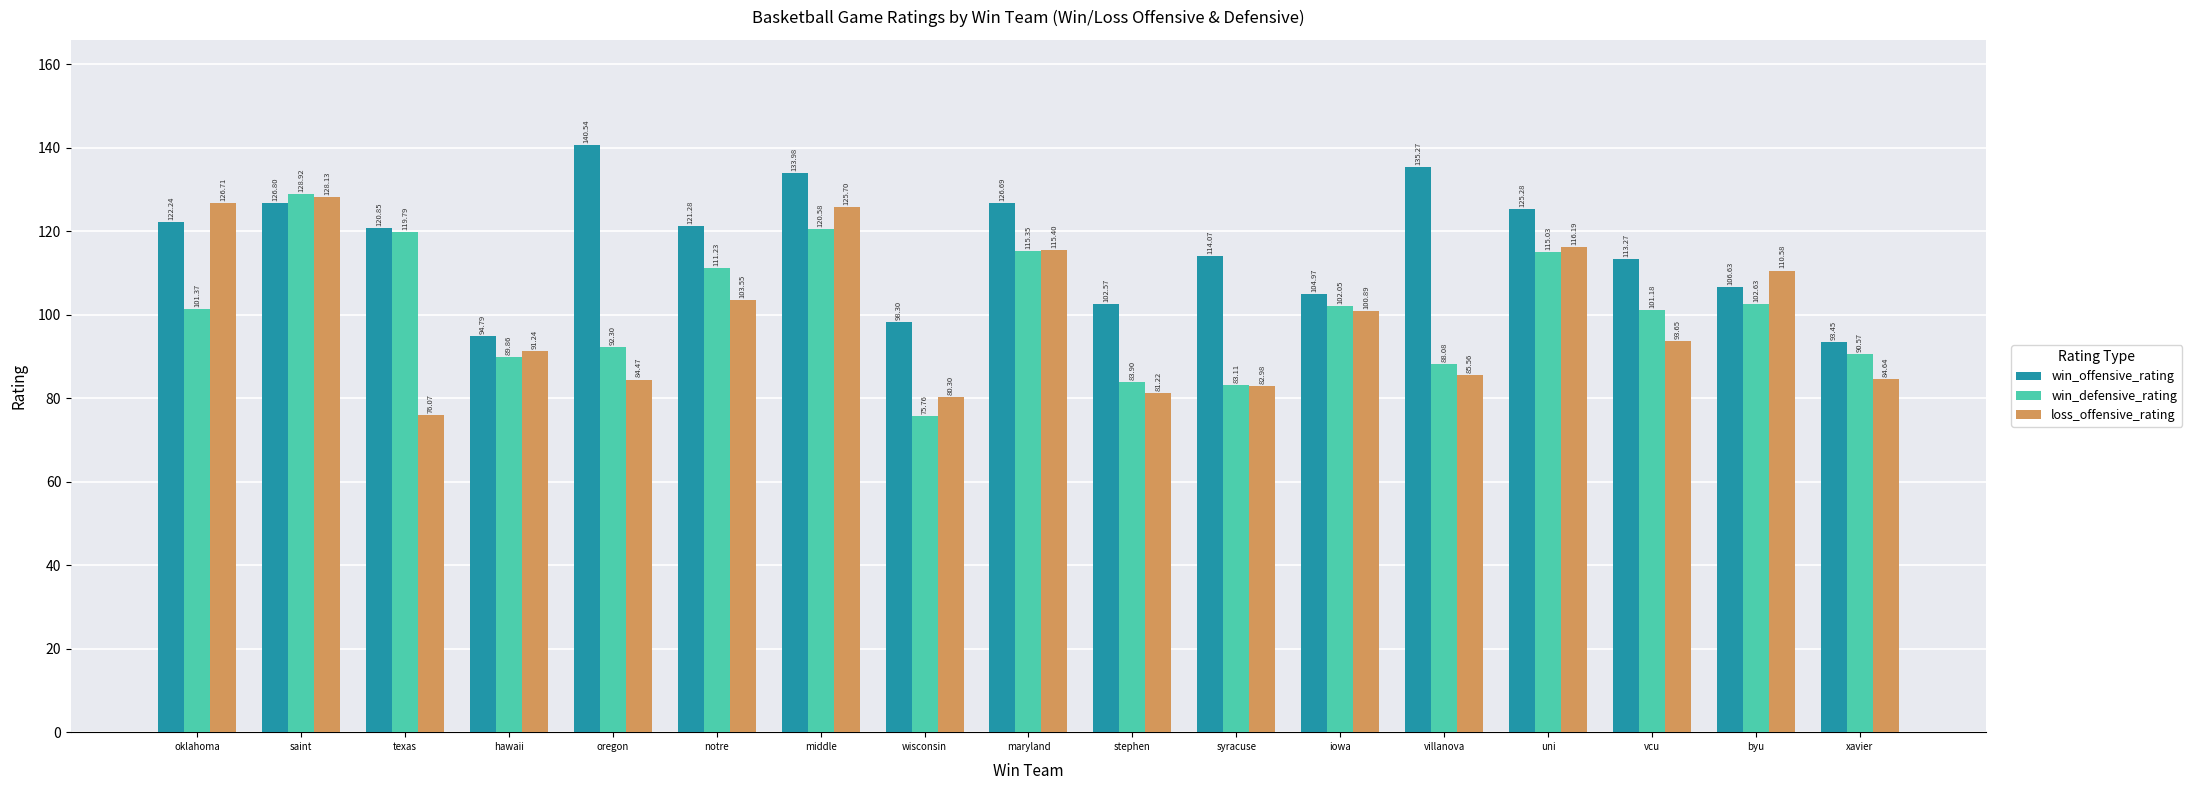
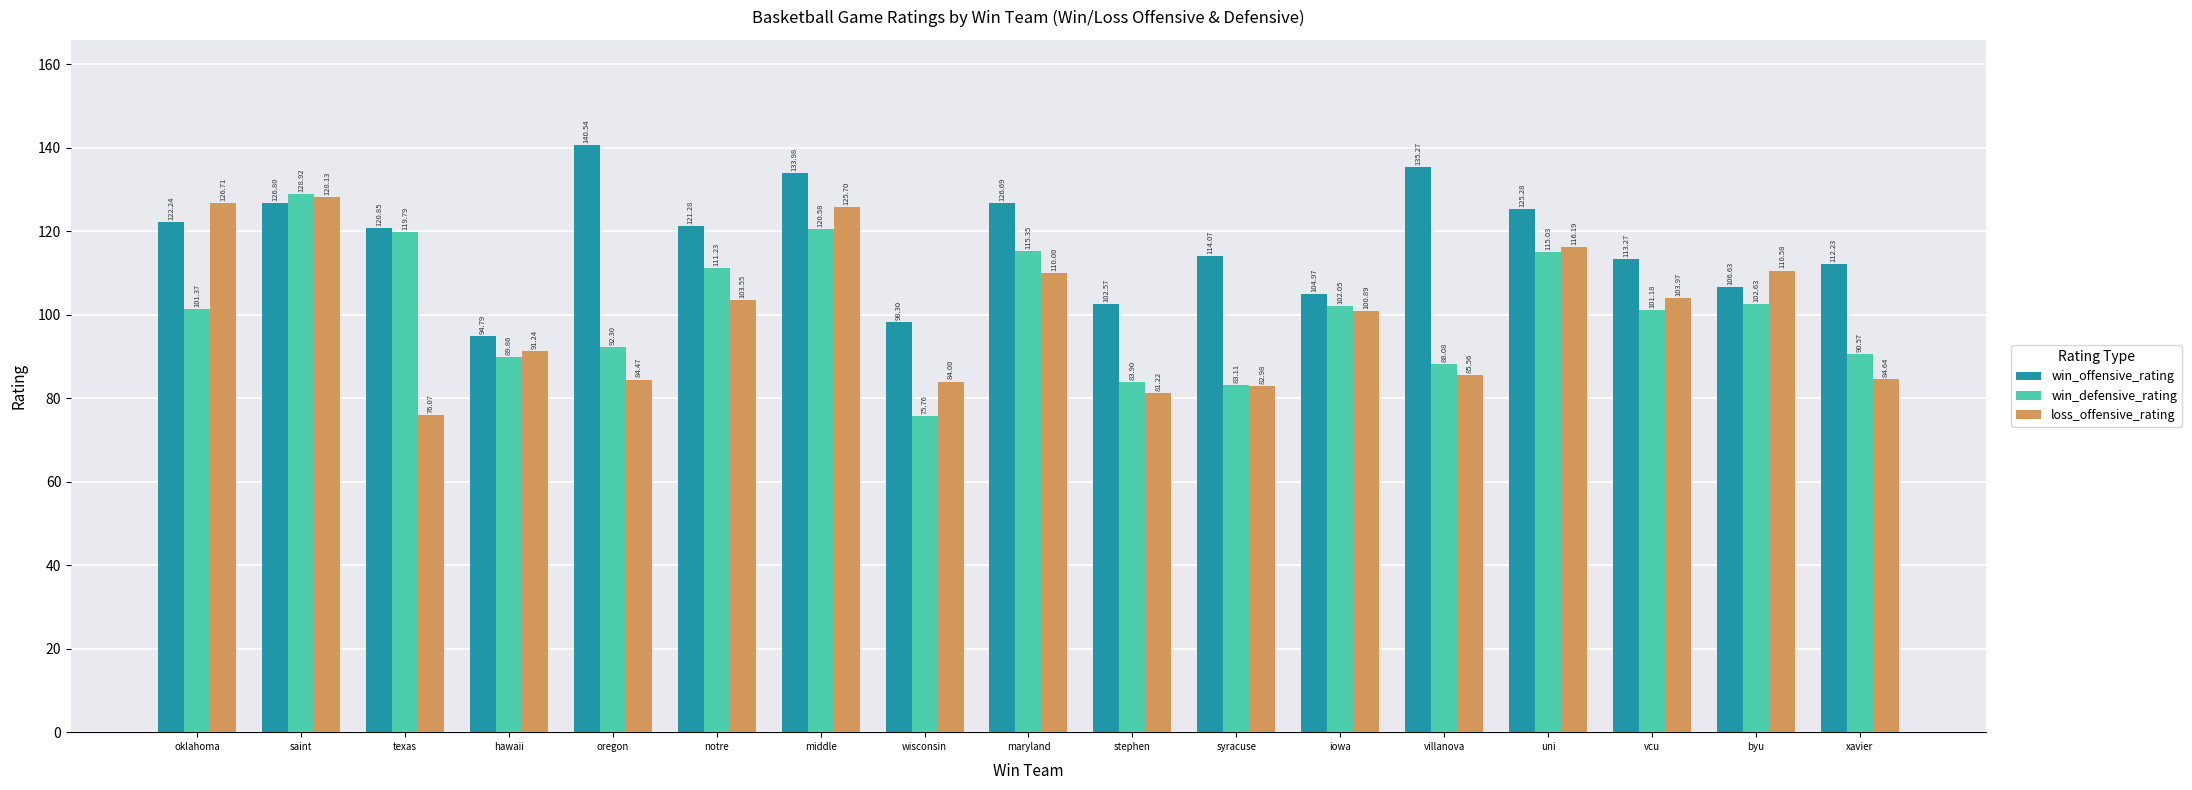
loss_offensive_rating, wisconsin: 80.30 -> 84.00
loss_offensive_rating, maryland: 115.40 -> 110.00
loss_offensive_rating, vcu: 93.65 -> 103.97
win_offensive_rating, xavier: 93.45 -> 112.23
